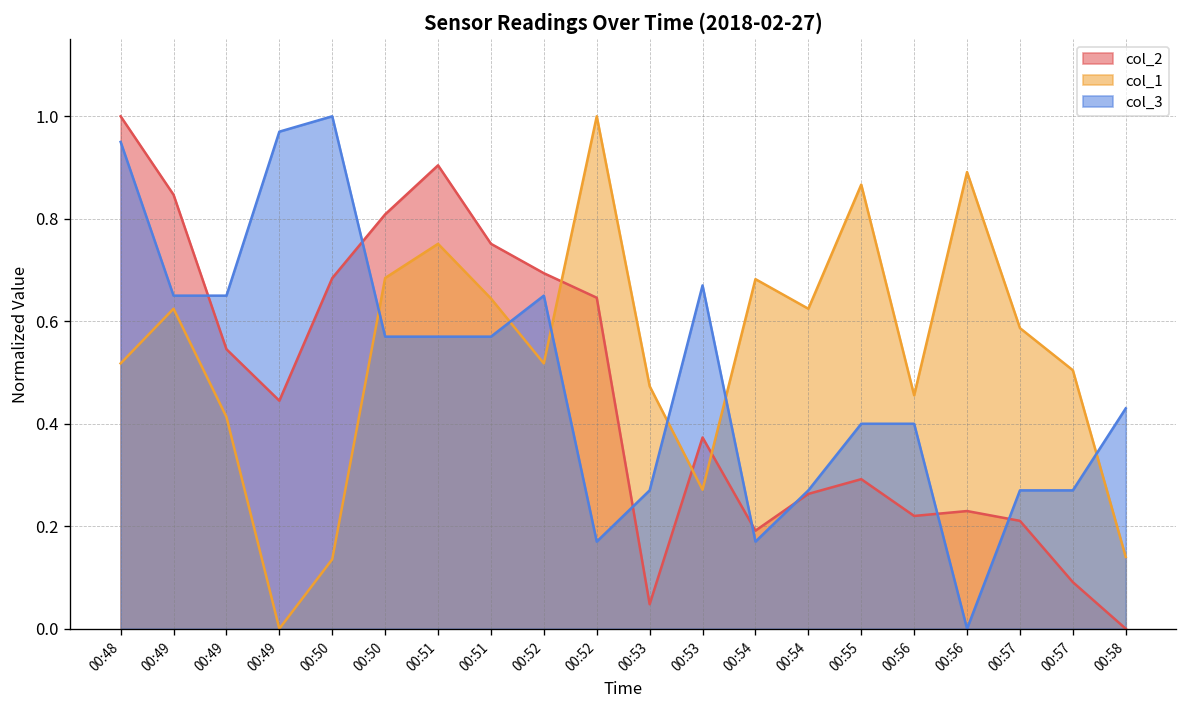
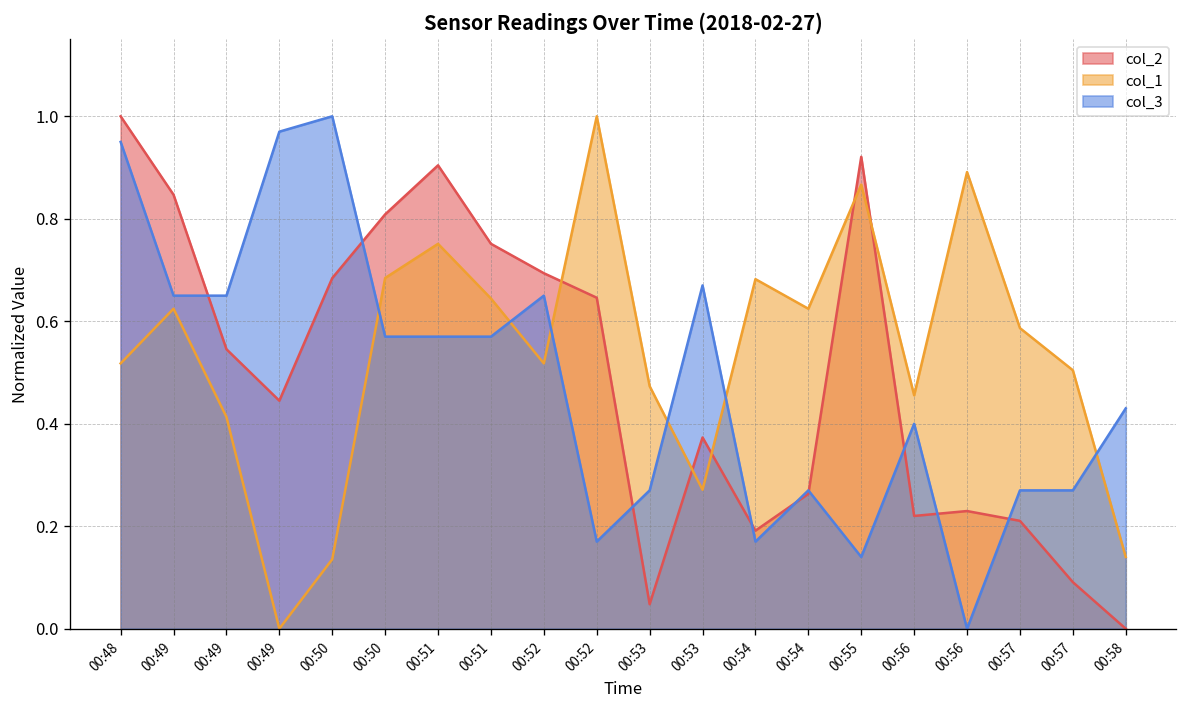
col_2, 00:55: 0.29 -> 0.92
col_3, 00:55: 0.40 -> 0.14
